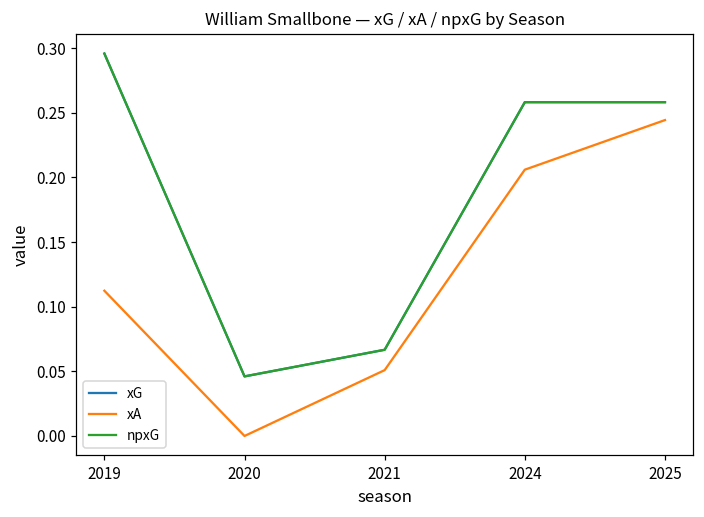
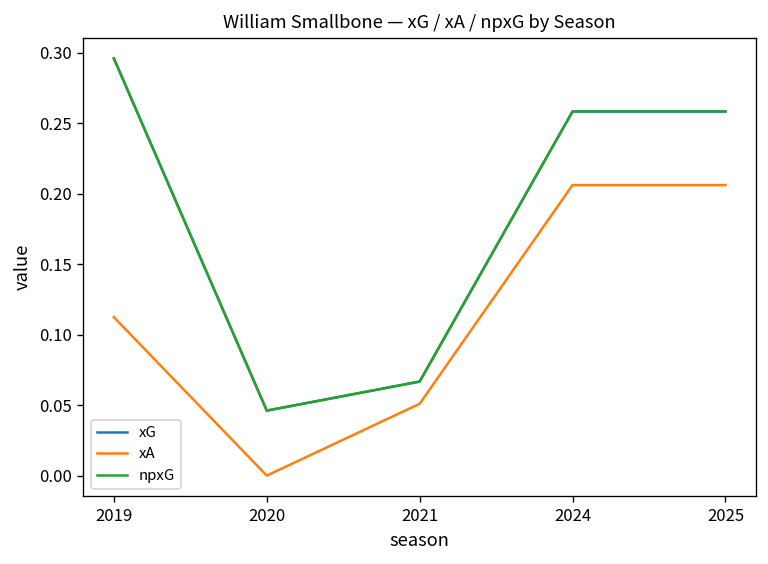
xA, 2025: 0.244 -> 0.206
